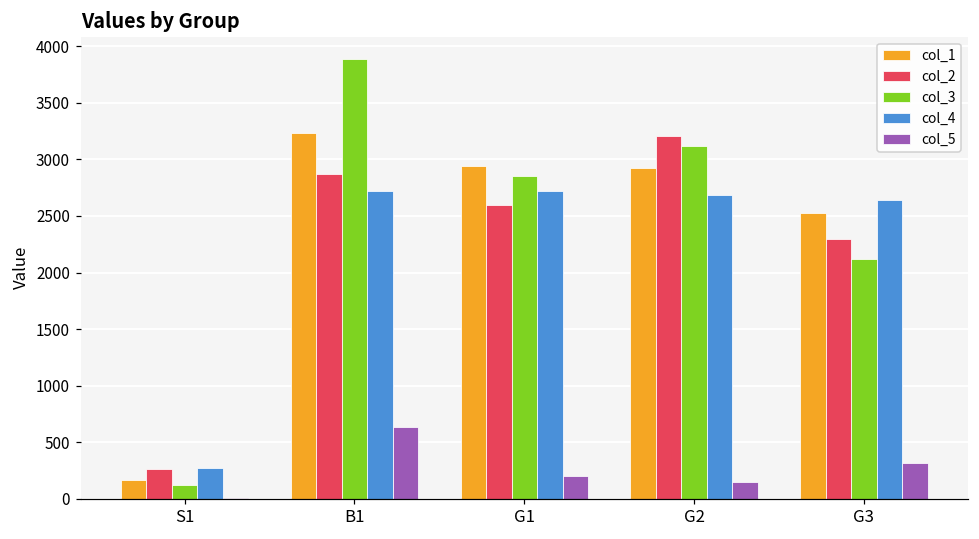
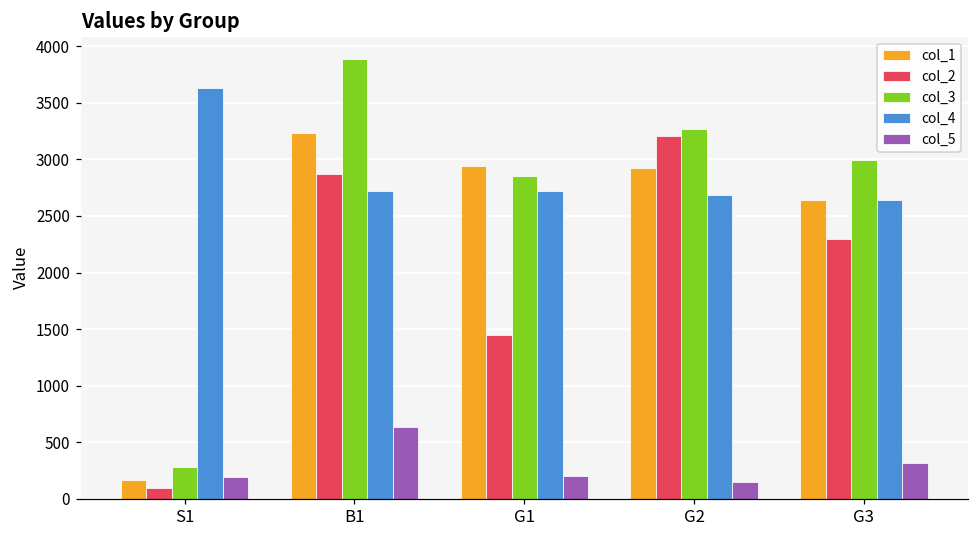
col_2, S1: 260 -> 100
col_3, S1: 120 -> 280
col_4, S1: 270 -> 3630
col_5, S1: 10 -> 190
col_2, G1: 2590 -> 1450
col_3, G2: 3120 -> 3270
col_1, G3: 2530 -> 2640
col_3, G3: 2120 -> 2990
